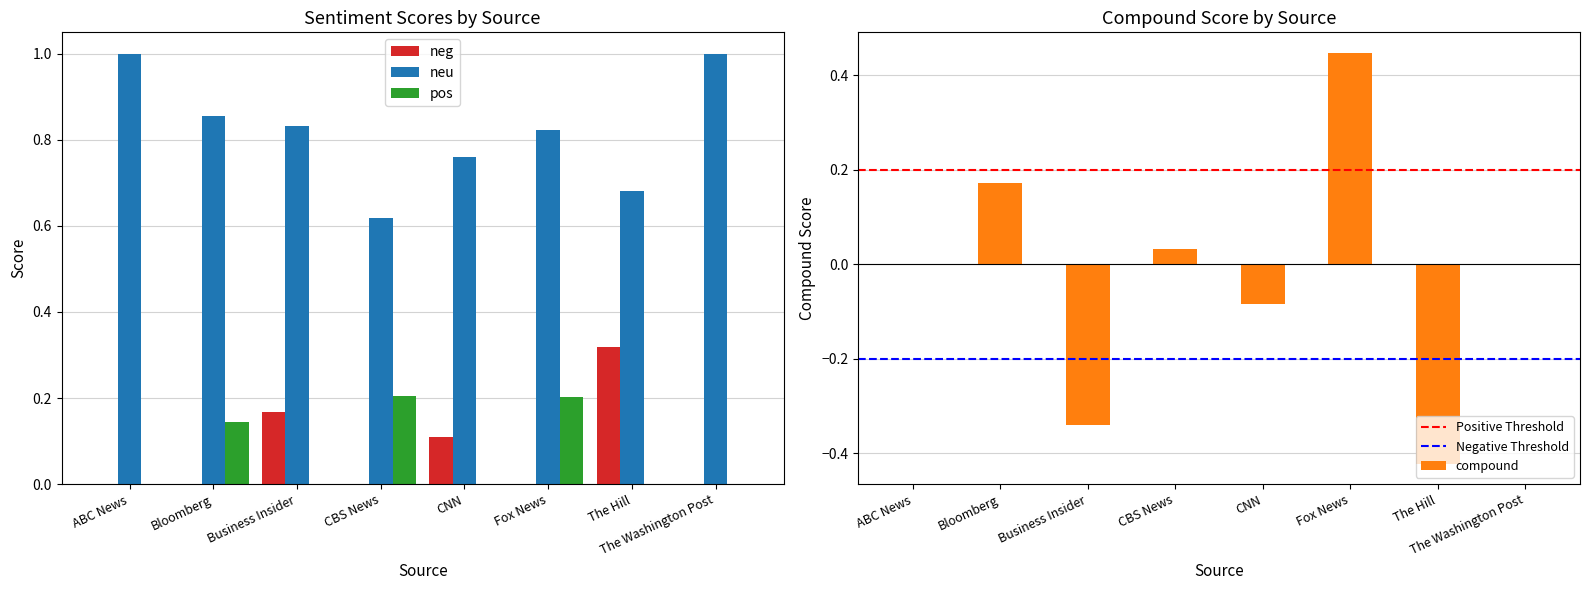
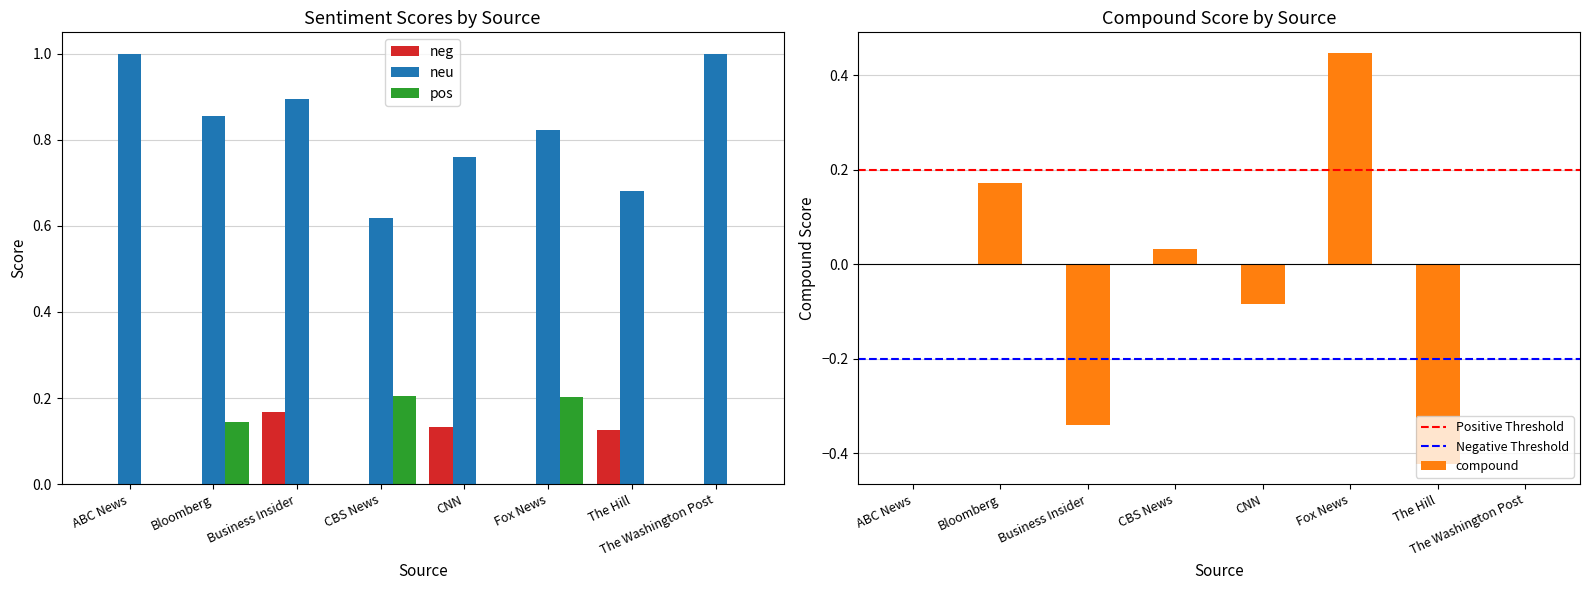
Sentiment Scores by Source, neu, Business Insider: 0.83 -> 0.89
Sentiment Scores by Source, neg, CNN: 0.11 -> 0.13
Sentiment Scores by Source, neg, The Hill: 0.32 -> 0.13
